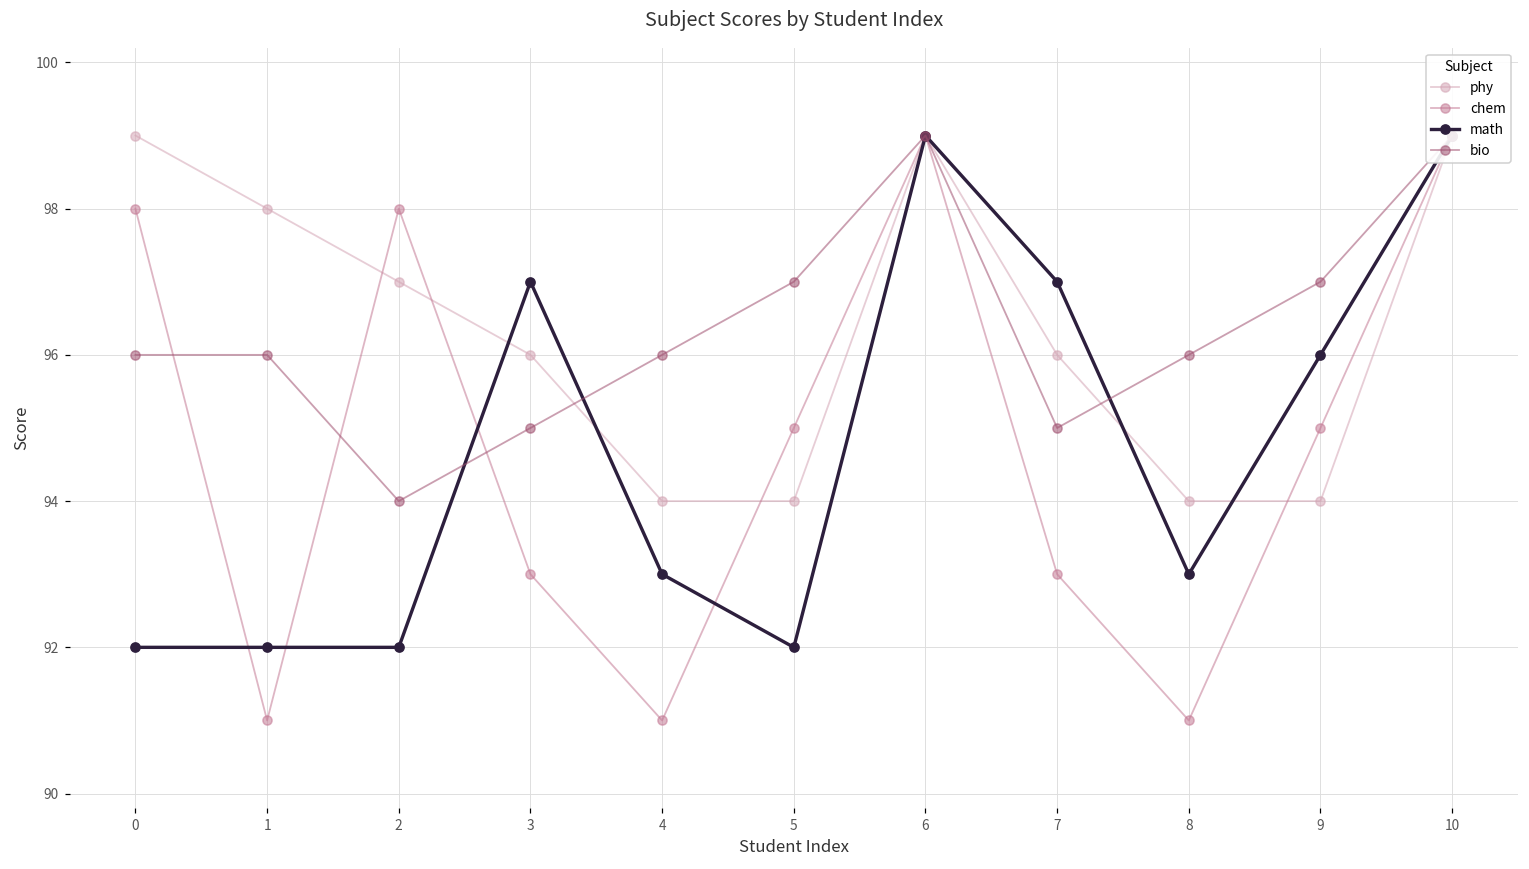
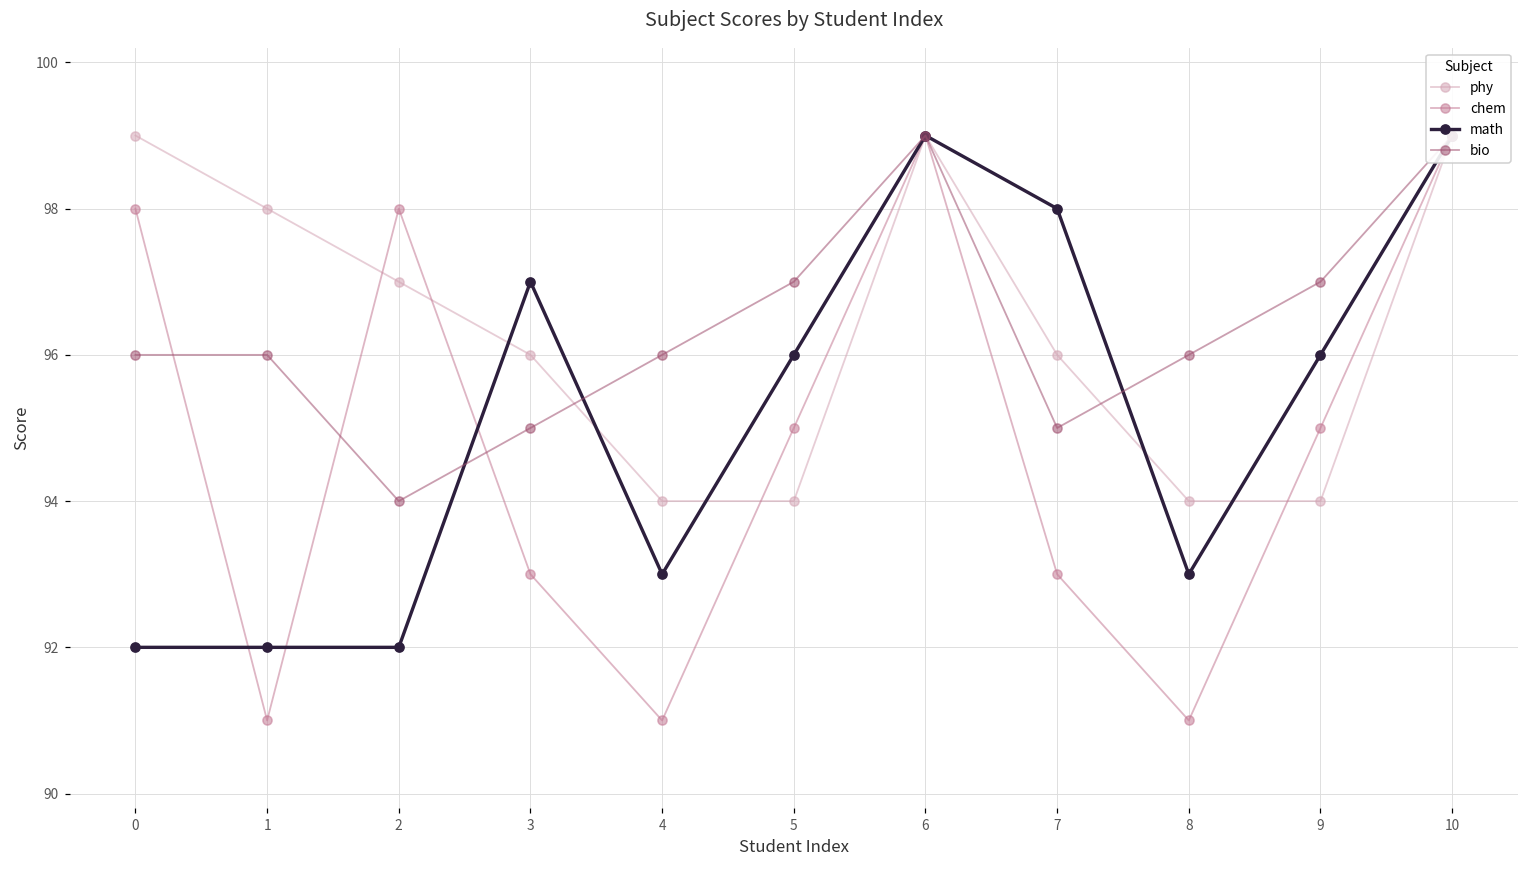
math, 5: 92 -> 96
math, 7: 97 -> 98
